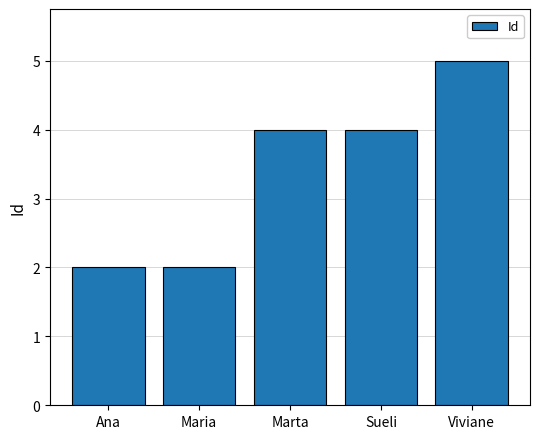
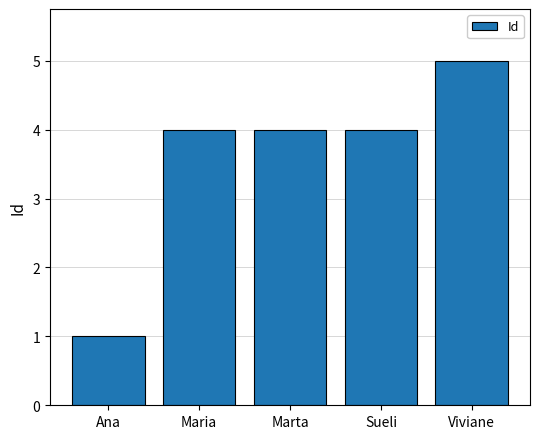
Ana: 2 -> 1
Maria: 2 -> 4
